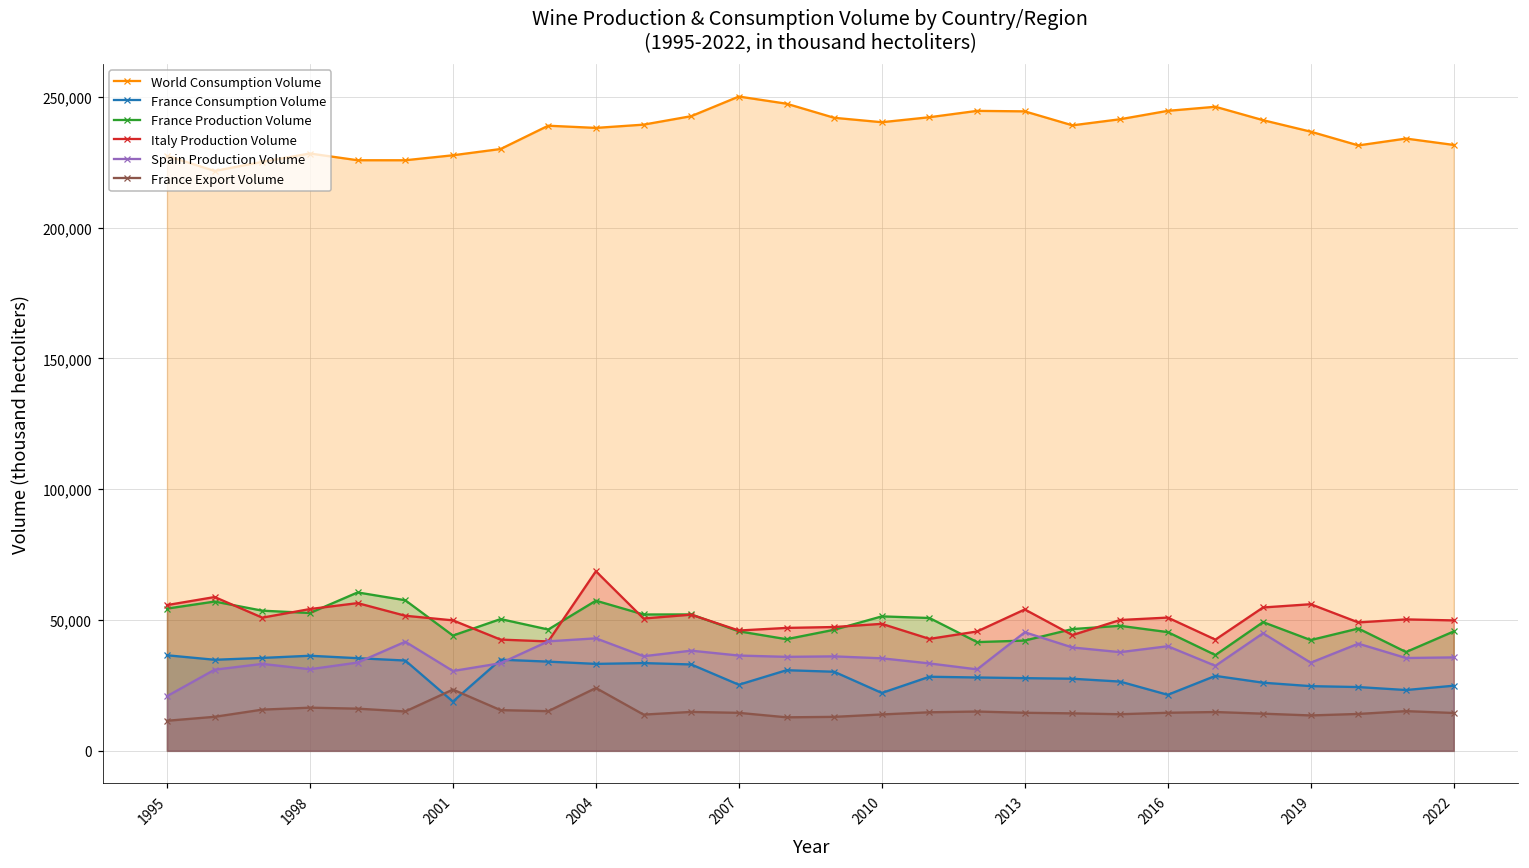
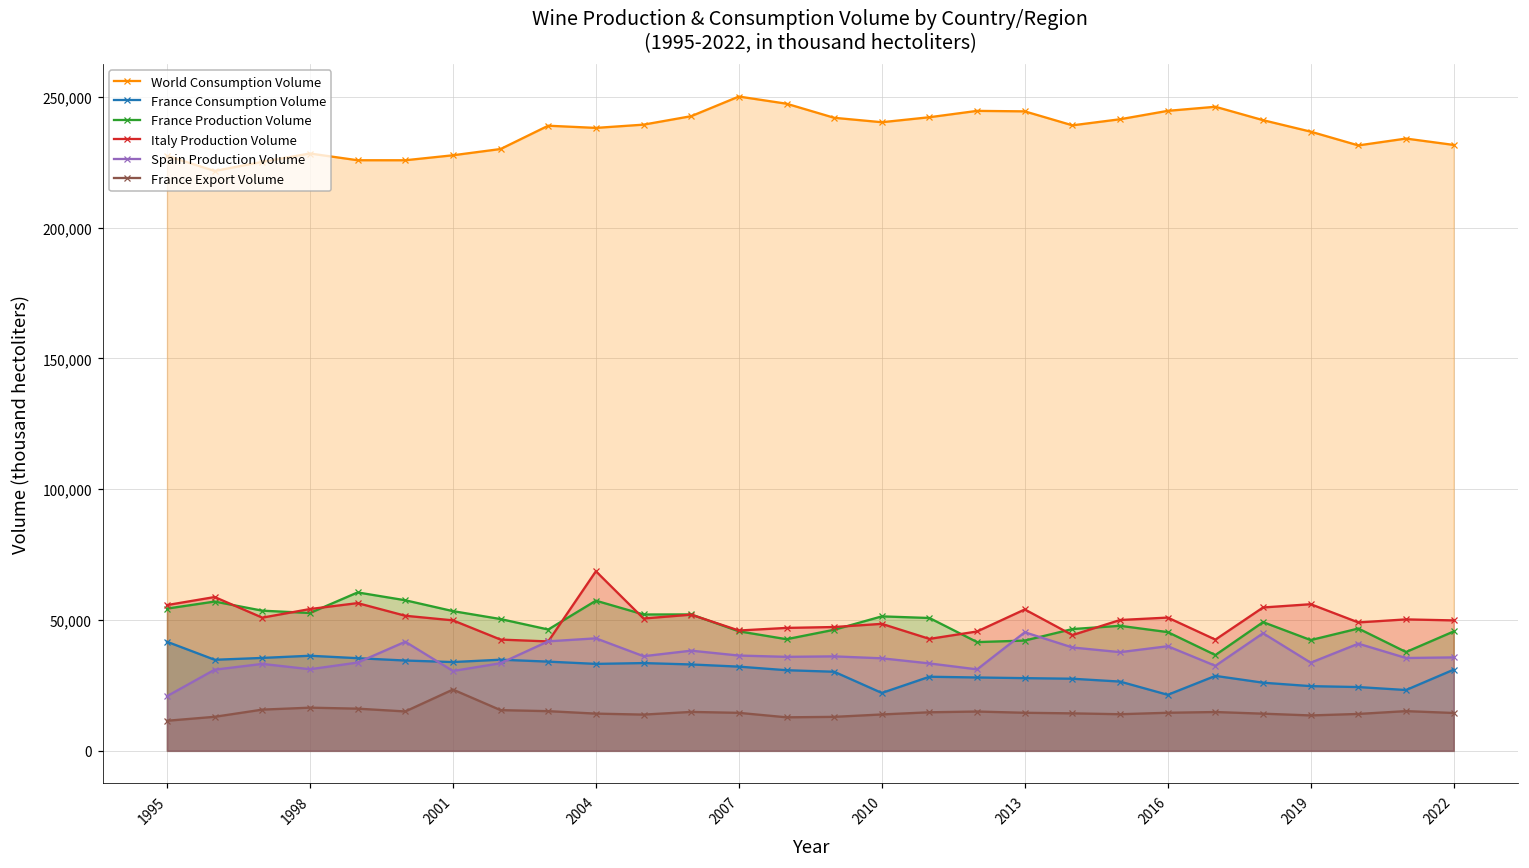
France Consumption Volume, 1995: 37,000 -> 42,000
France Consumption Volume, 2001: 19,000 -> 34,000
France Production Volume, 2001: 44,000 -> 53,000
France Export Volume, 2004: 24,000 -> 14,000
France Consumption Volume, 2007: 25,000 -> 32,000
France Consumption Volume, 2022: 25,000 -> 31,000
